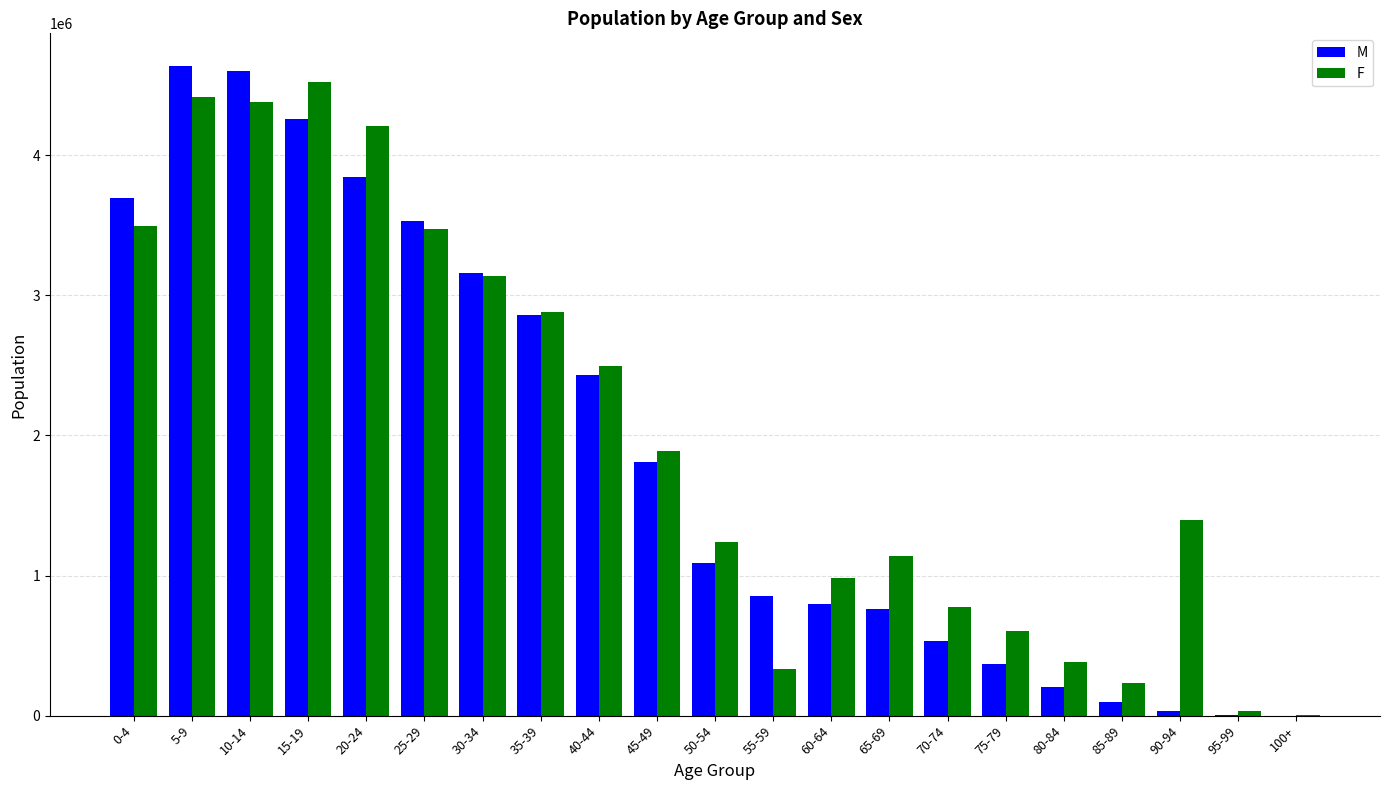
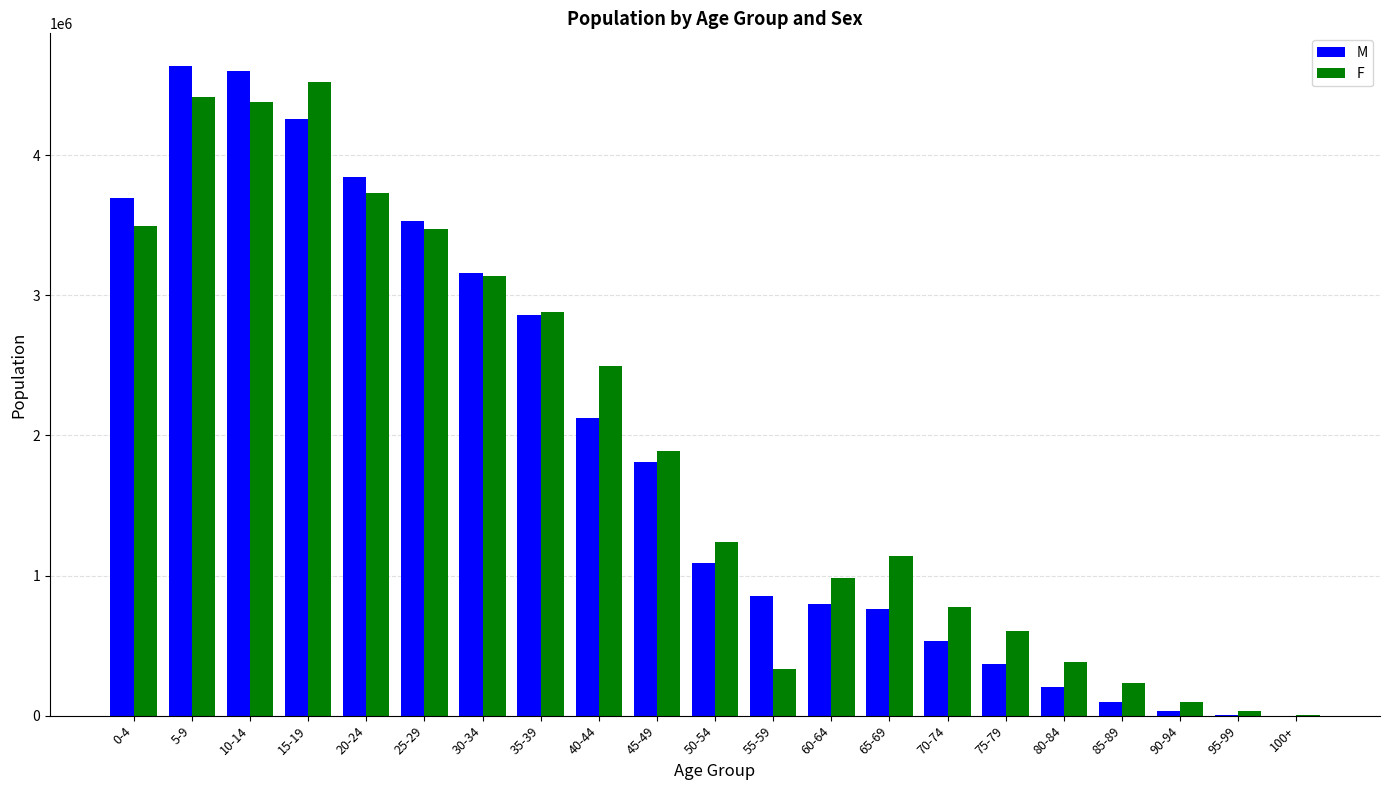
F, 20-24: 4210000 -> 3730000
M, 40-44: 2430000 -> 2130000
F, 90-94: 1400000 -> 100000
